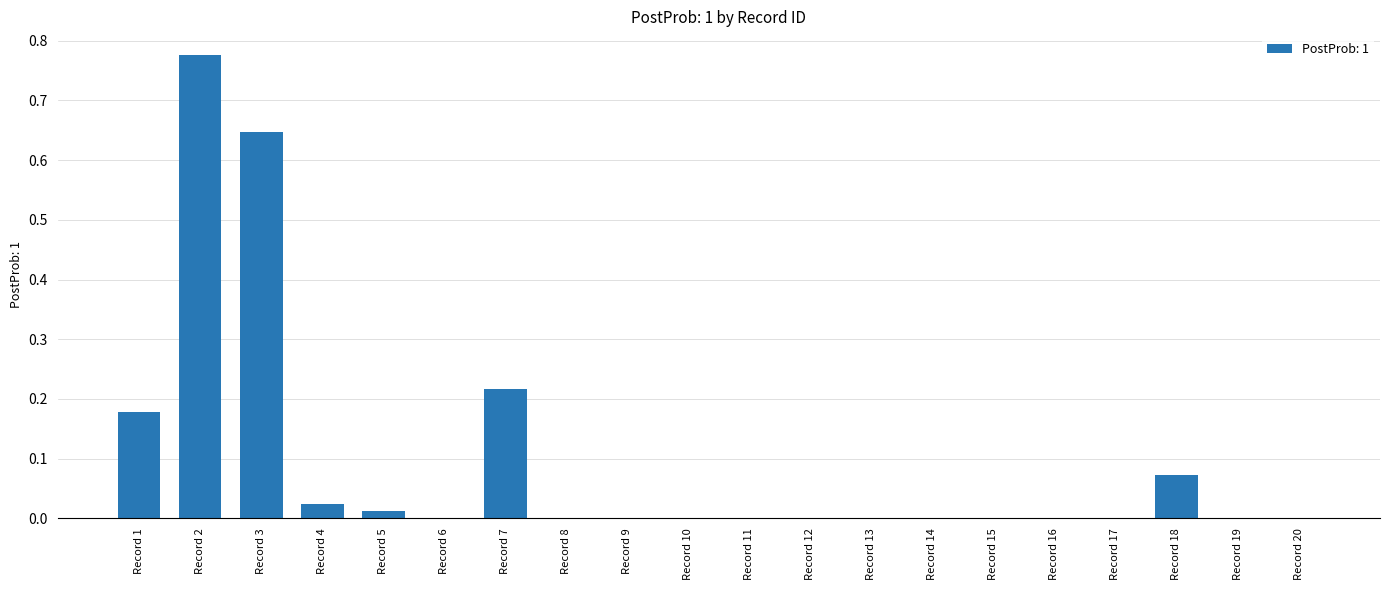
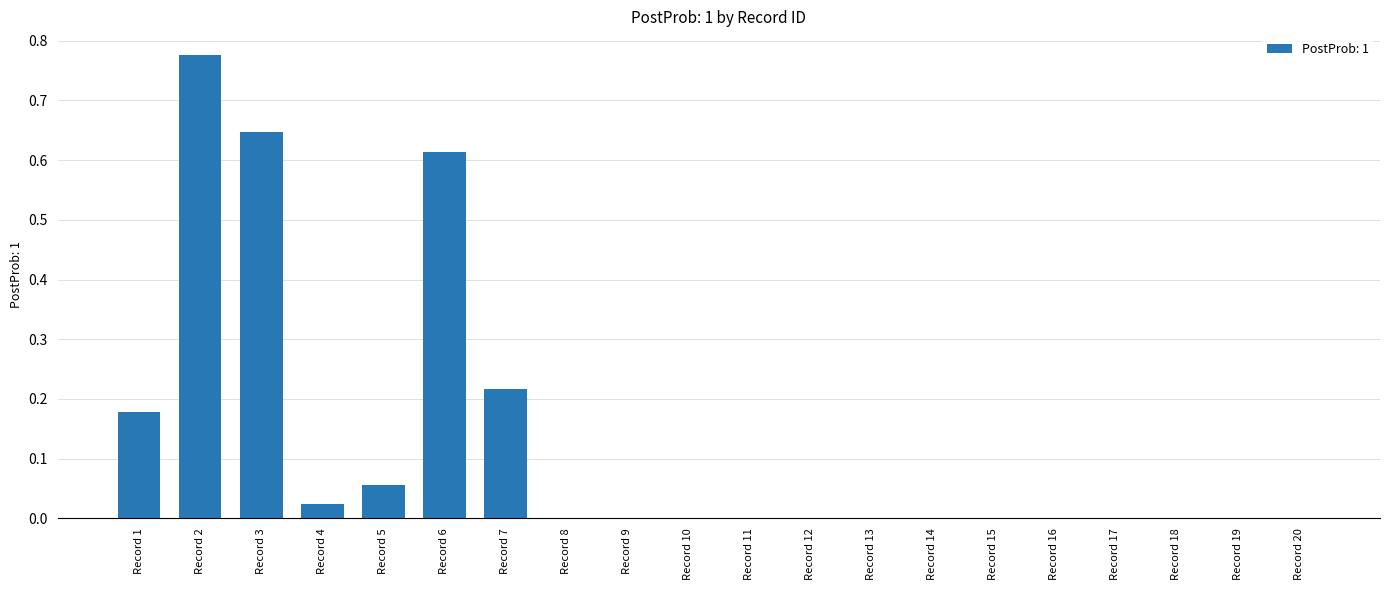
Record 5: 0.01 -> 0.06
Record 6: 0.00 -> 0.61
Record 18: 0.07 -> 0.00
